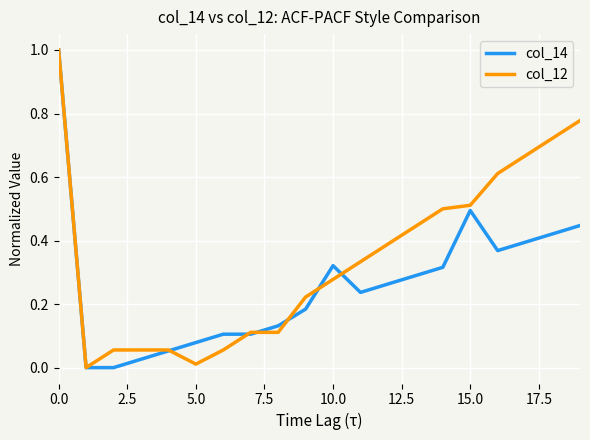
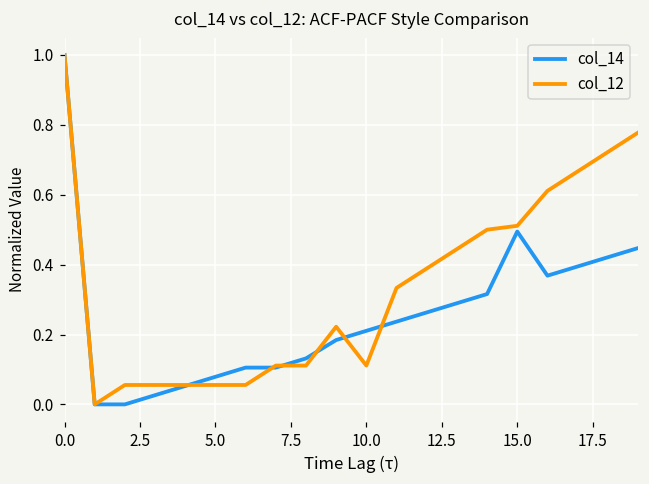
col_12, 5.0: 0.01 -> 0.06
col_14, 10.0: 0.32 -> 0.21
col_12, 10.0: 0.28 -> 0.11
